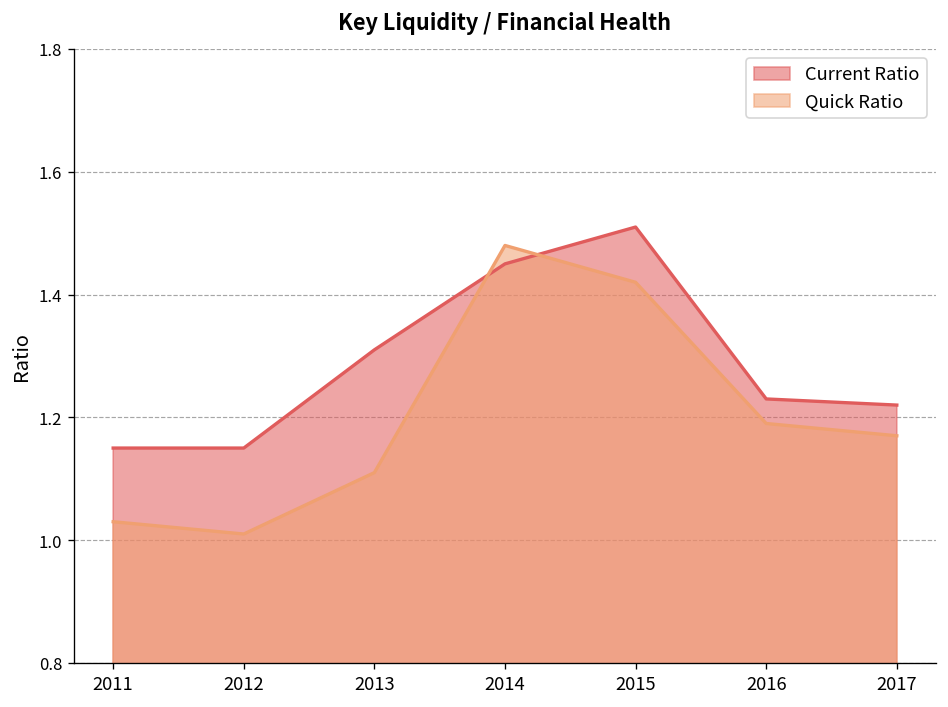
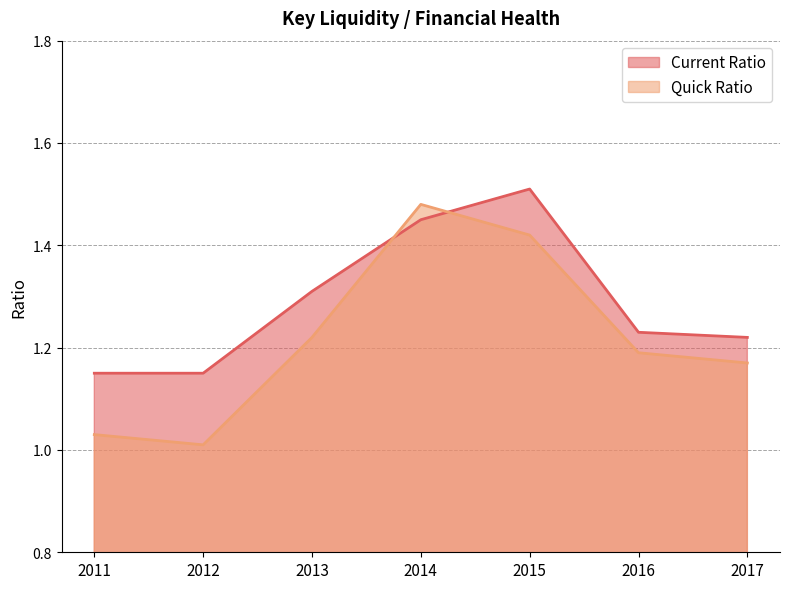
Quick Ratio, 2013: 1.11 -> 1.22
